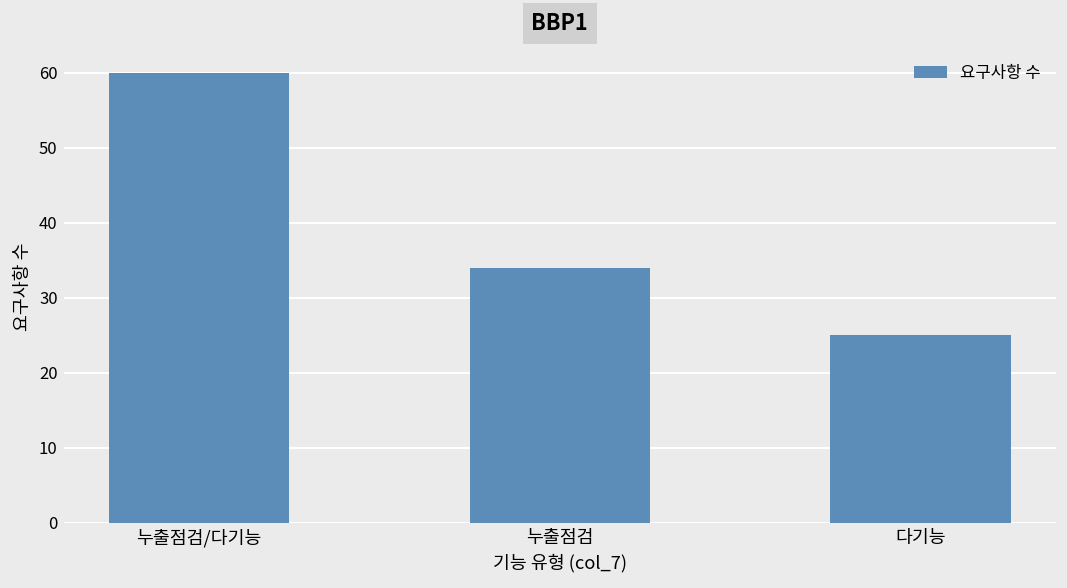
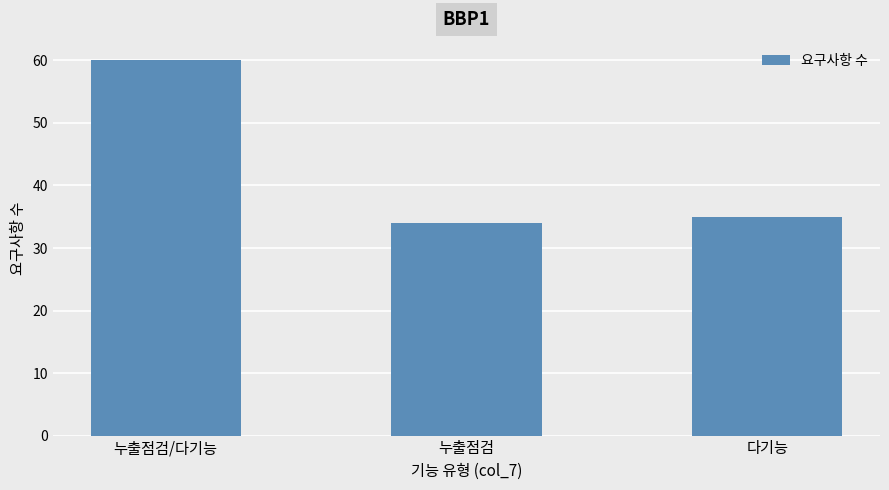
다기능: 25 -> 35
